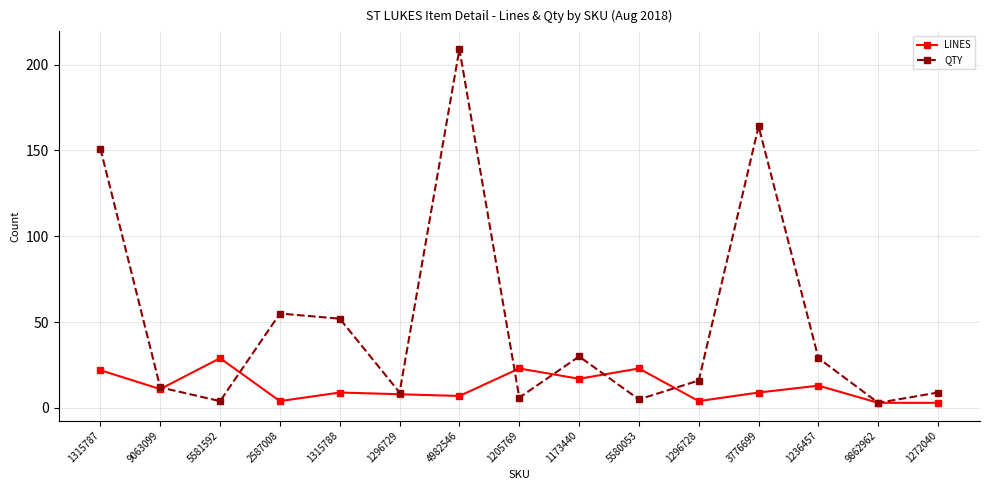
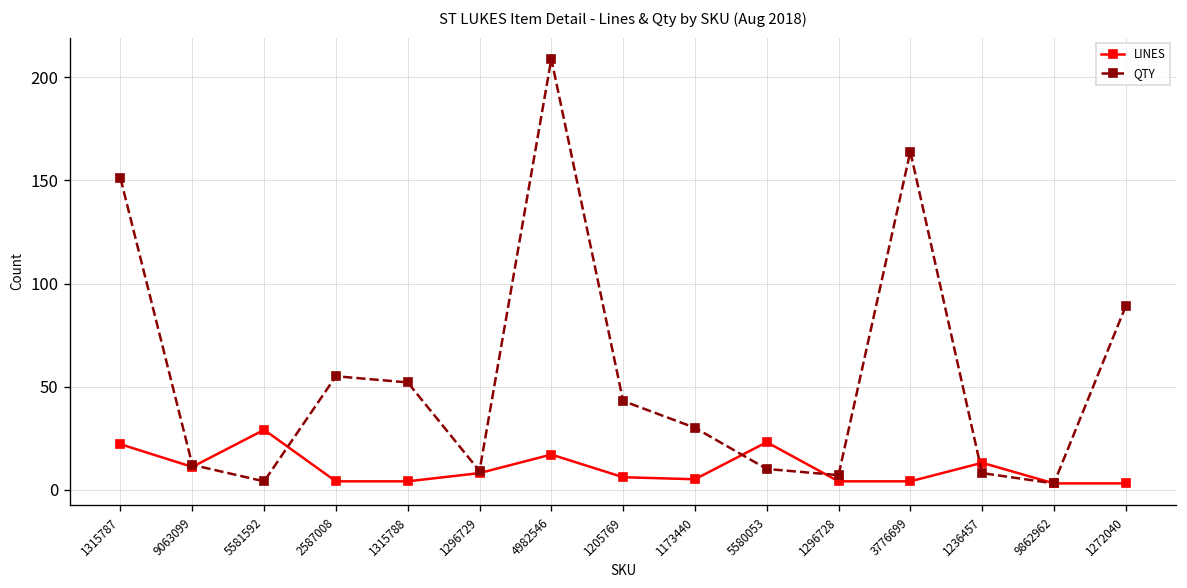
LINES, 1315788: 9 -> 4
LINES, 4982546: 7 -> 17
LINES, 1205769: 23 -> 6
QTY, 1205769: 6 -> 43
LINES, 1173440: 17 -> 5
QTY, 5580053: 5 -> 10
QTY, 1296728: 16 -> 7
LINES, 3776699: 9 -> 4
QTY, 1236457: 29 -> 8
QTY, 1272040: 9 -> 89
